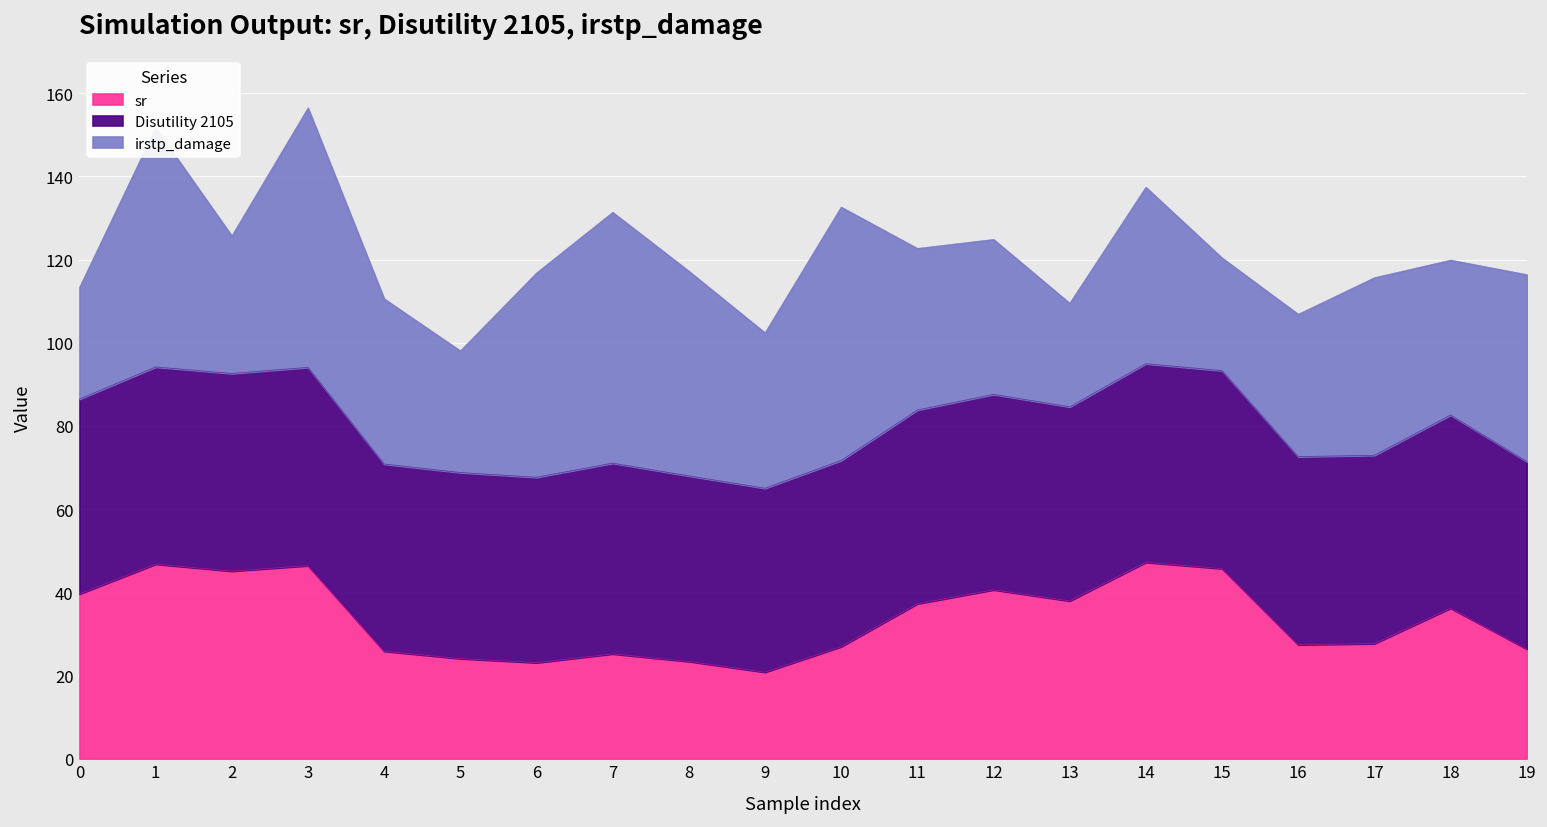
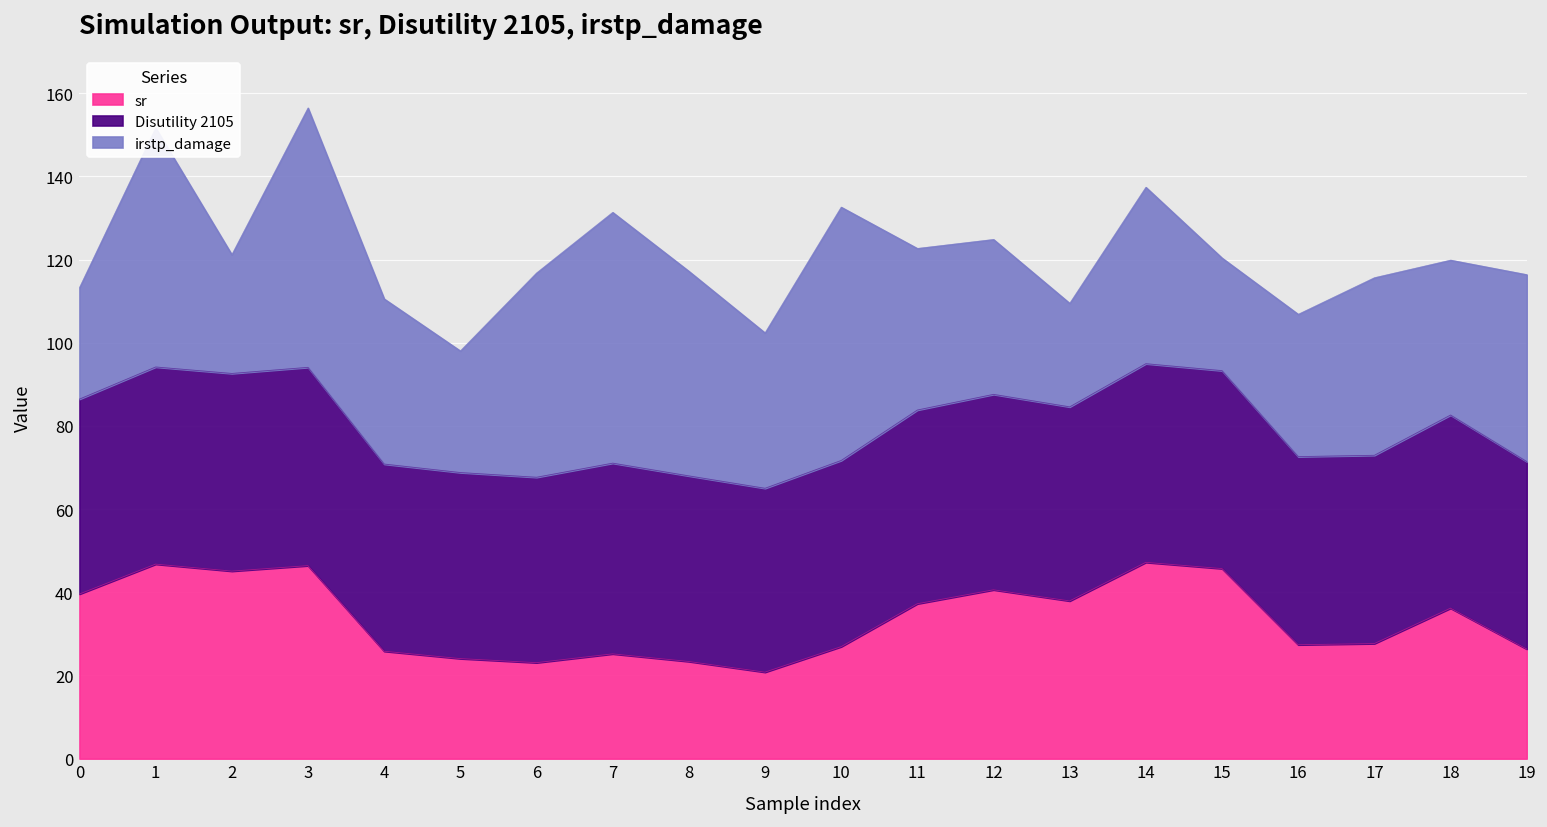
irstp_damage, 2: 33 -> 29
